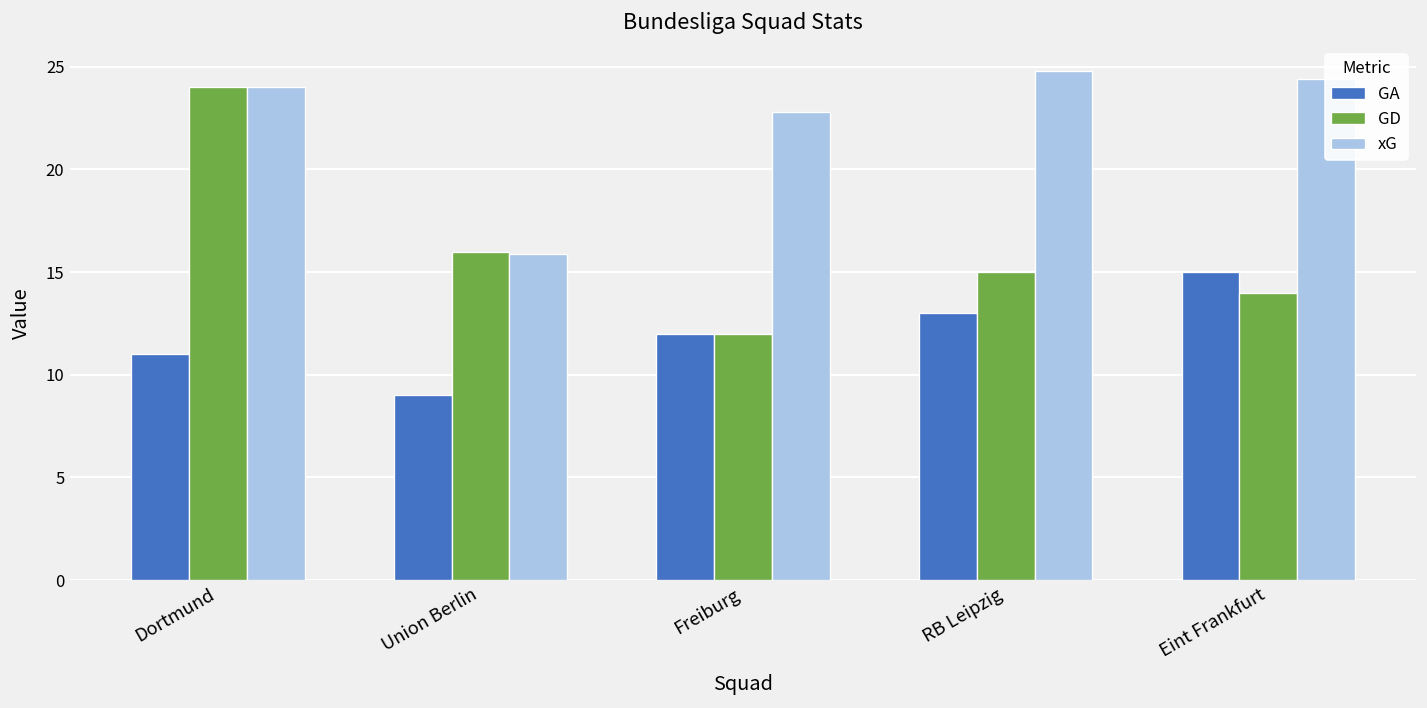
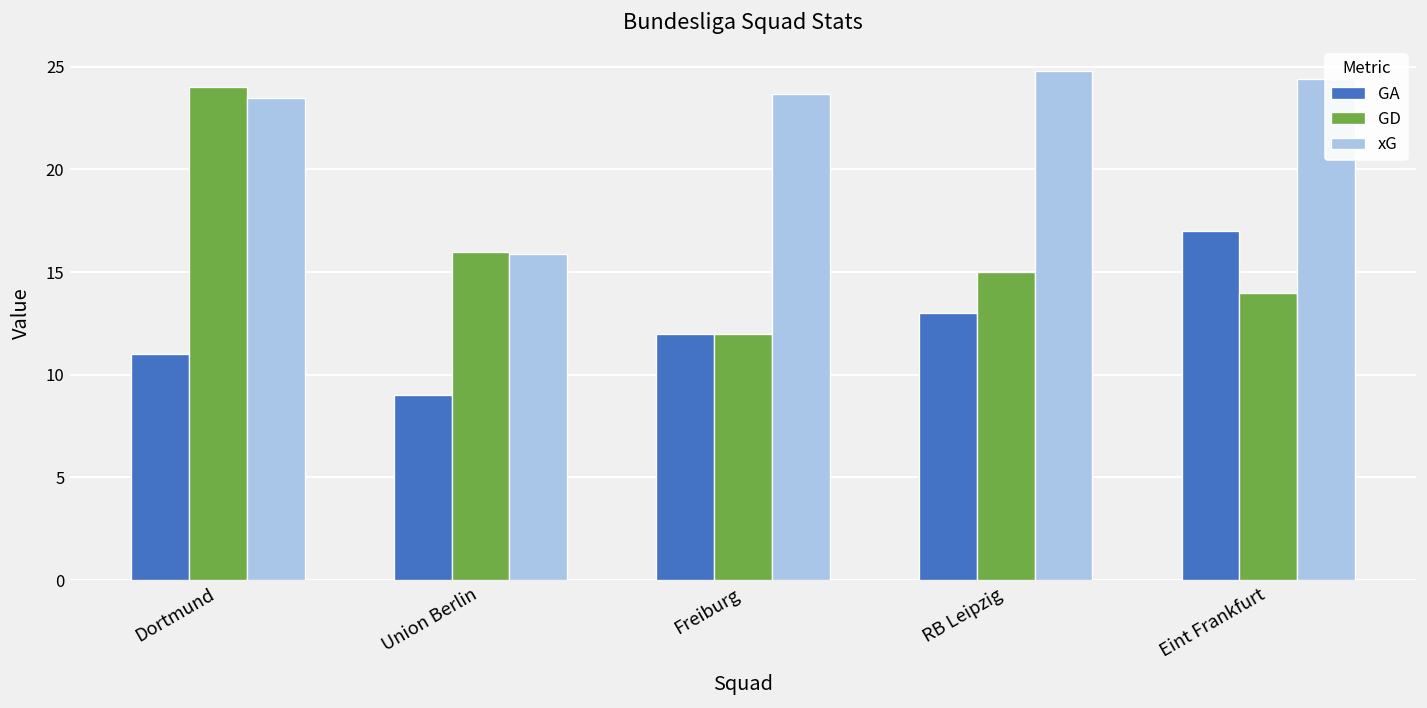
xG, Dortmund: 24.0 -> 23.5
xG, Freiburg: 22.8 -> 23.7
GA, Eint Frankfurt: 15 -> 17
